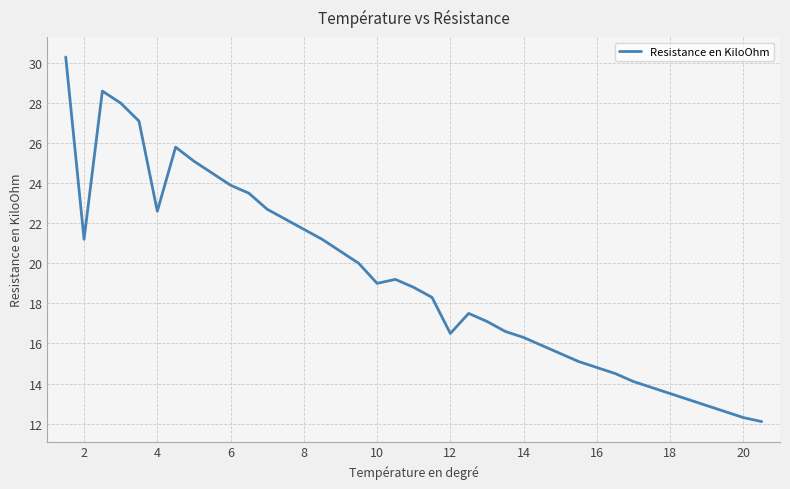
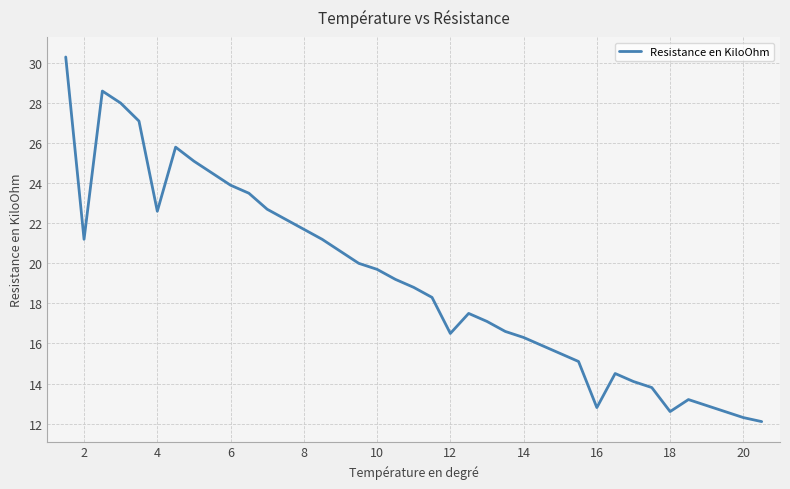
10: 19.0 -> 19.7
16: 14.8 -> 12.8
18: 13.5 -> 12.6
